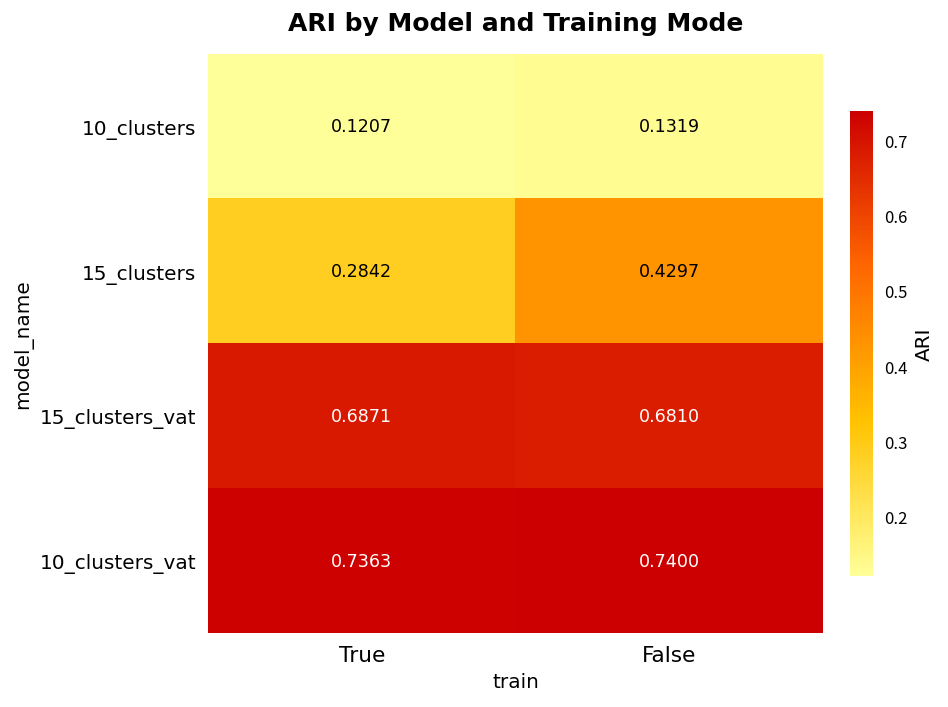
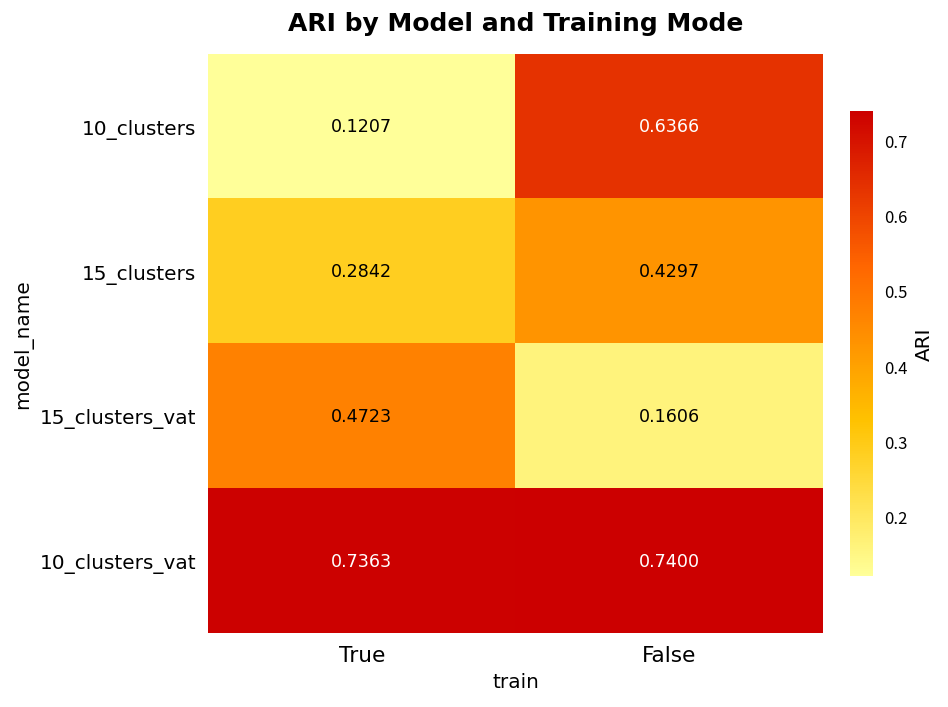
10_clusters, False: 0.1319 -> 0.6366
15_clusters_vat, True: 0.6871 -> 0.4723
15_clusters_vat, False: 0.6810 -> 0.1606
